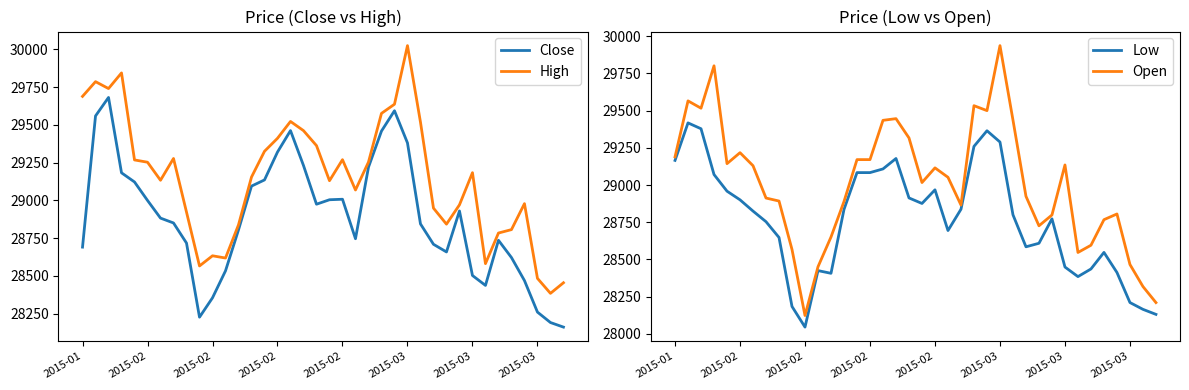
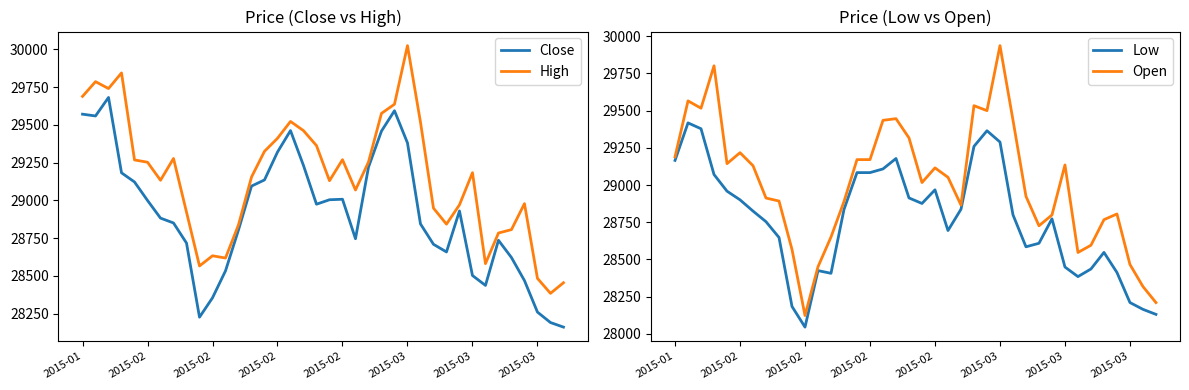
Price (Close vs High), Close, 2015-01: 28690 -> 29570
